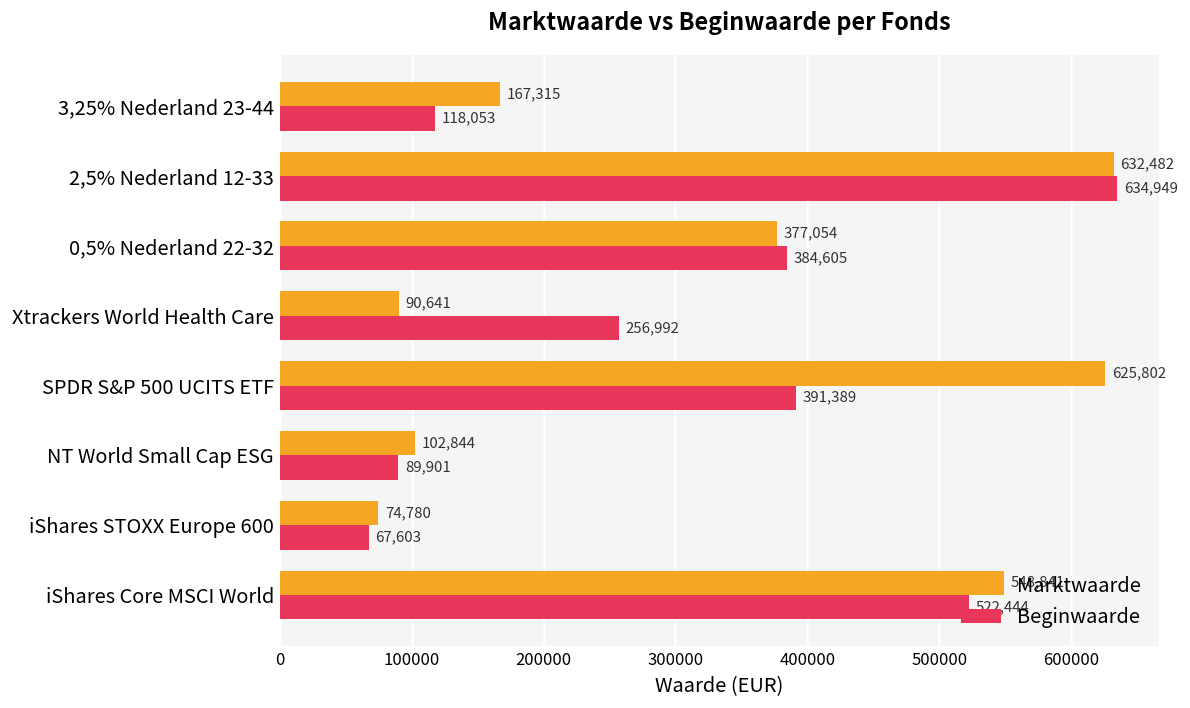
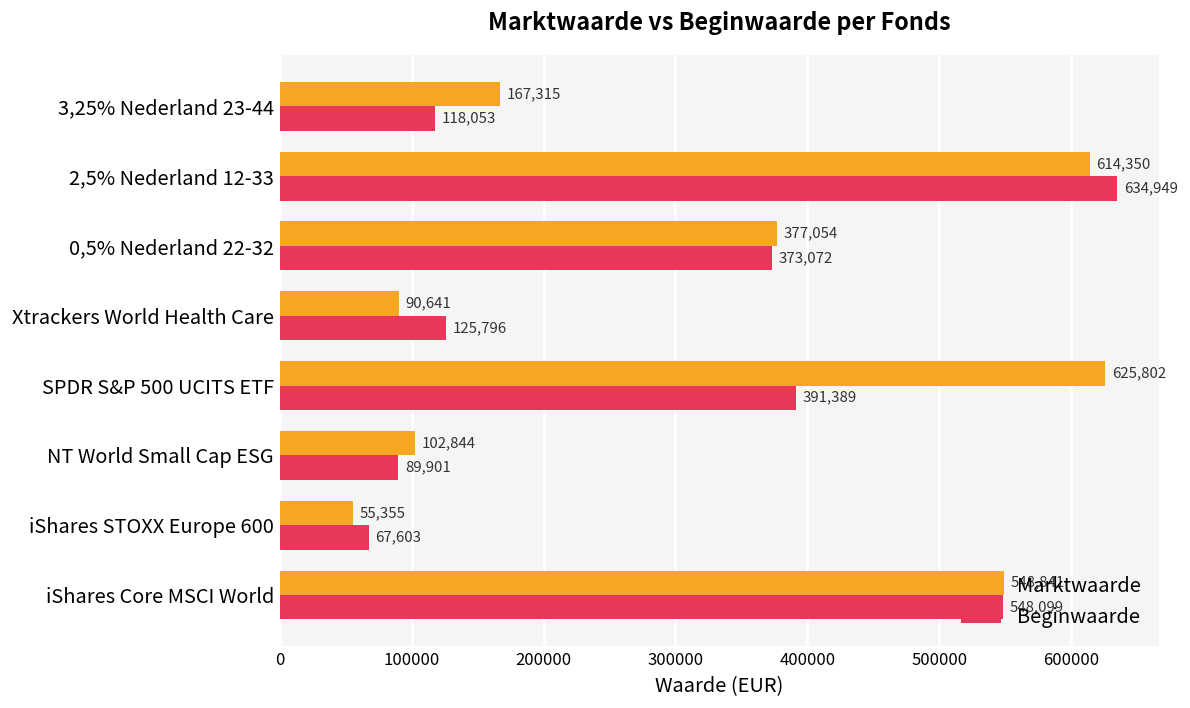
Marktwaarde, 2,5% Nederland 12-33: 632,482 -> 614,350
Beginwaarde, 0,5% Nederland 22-32: 384,605 -> 373,072
Beginwaarde, Xtrackers World Health Care: 256,992 -> 125,796
Marktwaarde, iShares STOXX Europe 600: 74,780 -> 55,355
Beginwaarde, iShares Core MSCI World: 522,444 -> 548,099
